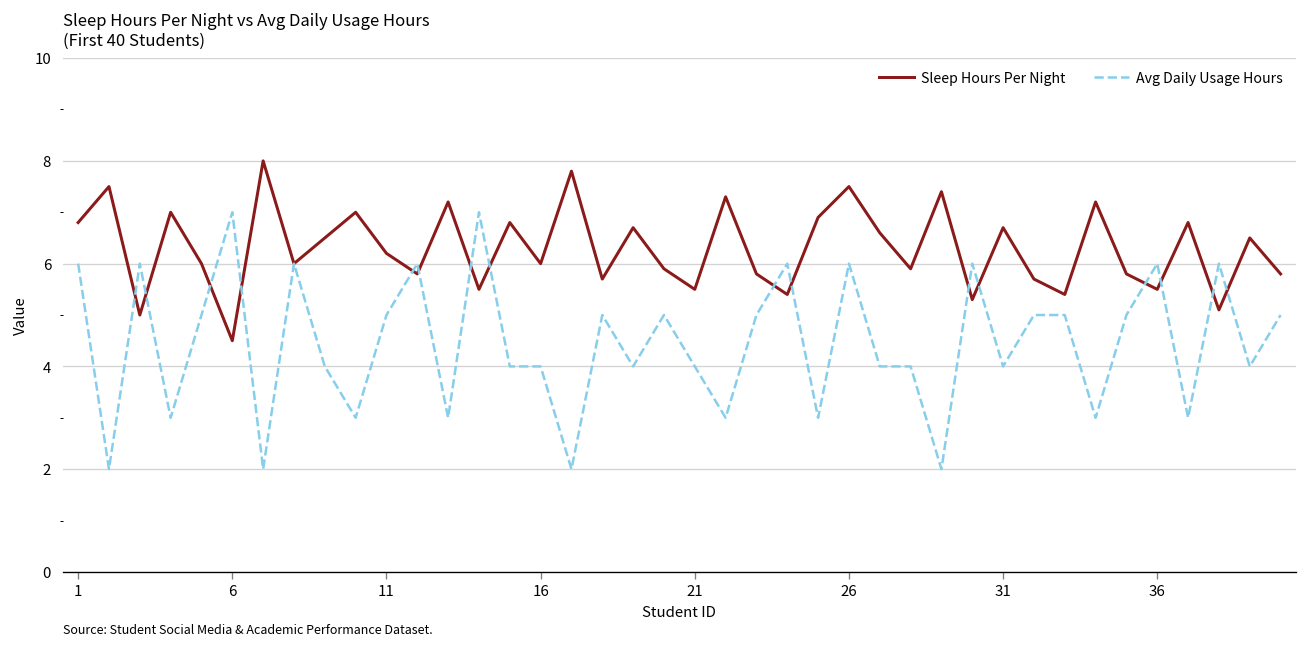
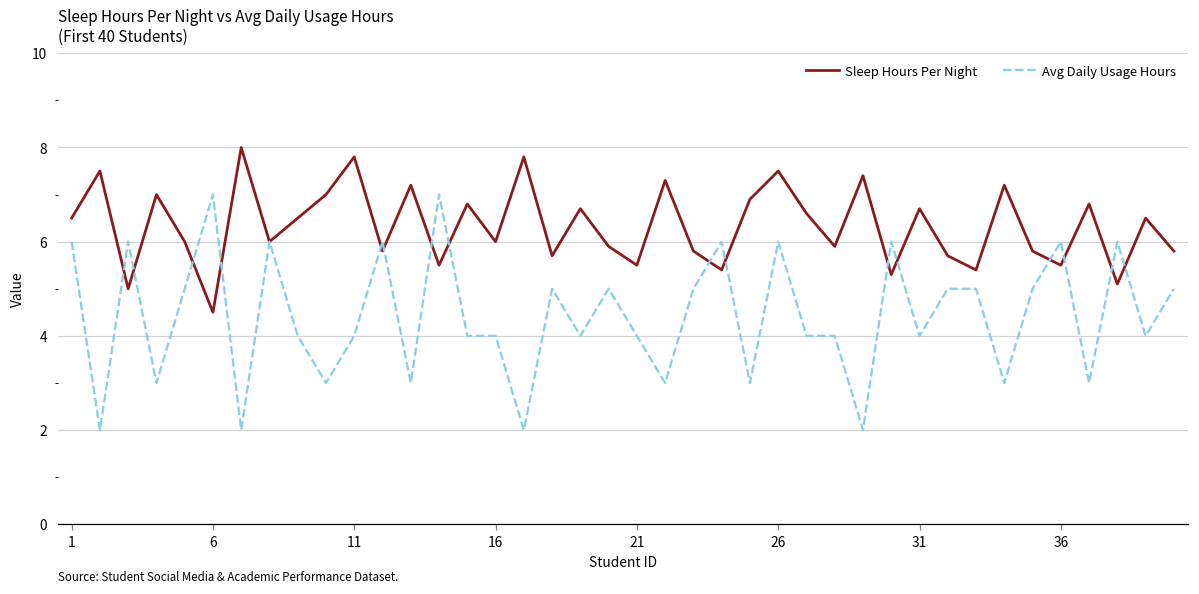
Sleep Hours Per Night, 1: 6.8 -> 6.5
Sleep Hours Per Night, 11: 6.2 -> 7.8
Avg Daily Usage Hours, 11: 5 -> 4
